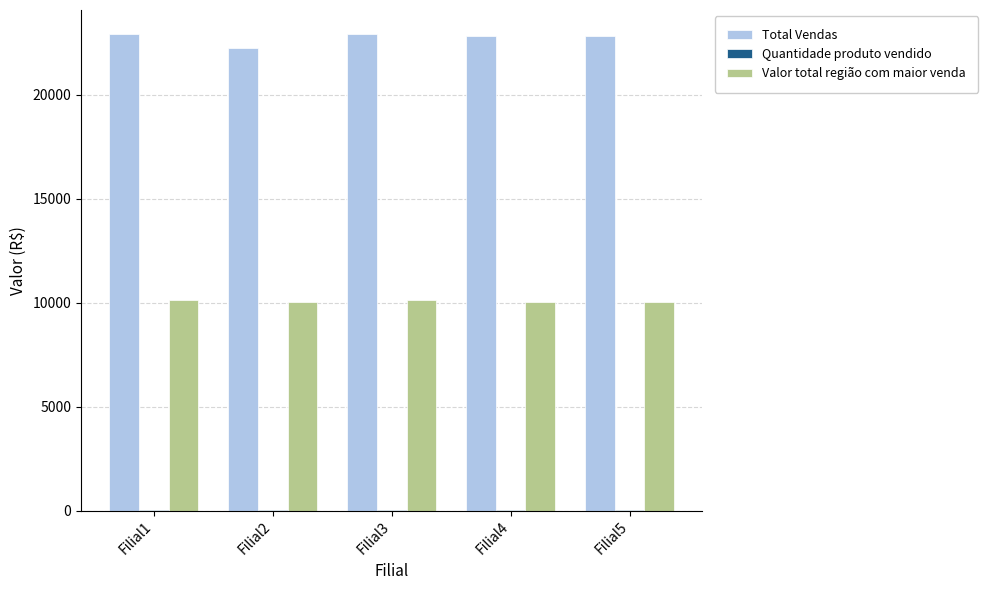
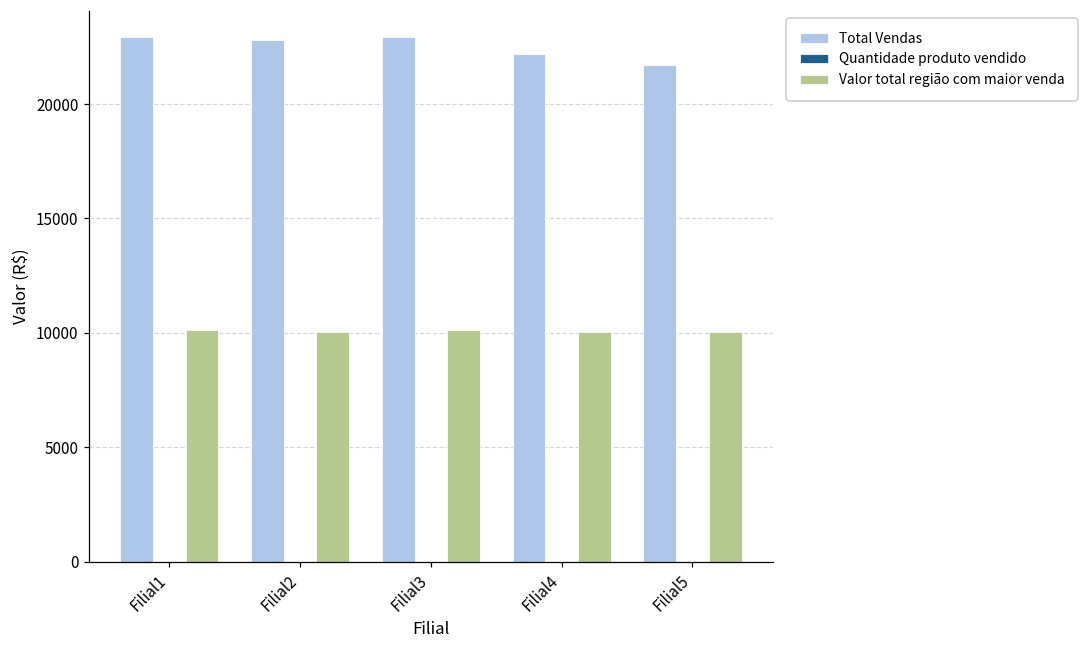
Total Vendas, Filial2: 22300 -> 22800
Total Vendas, Filial4: 22800 -> 22200
Total Vendas, Filial5: 22800 -> 21700
